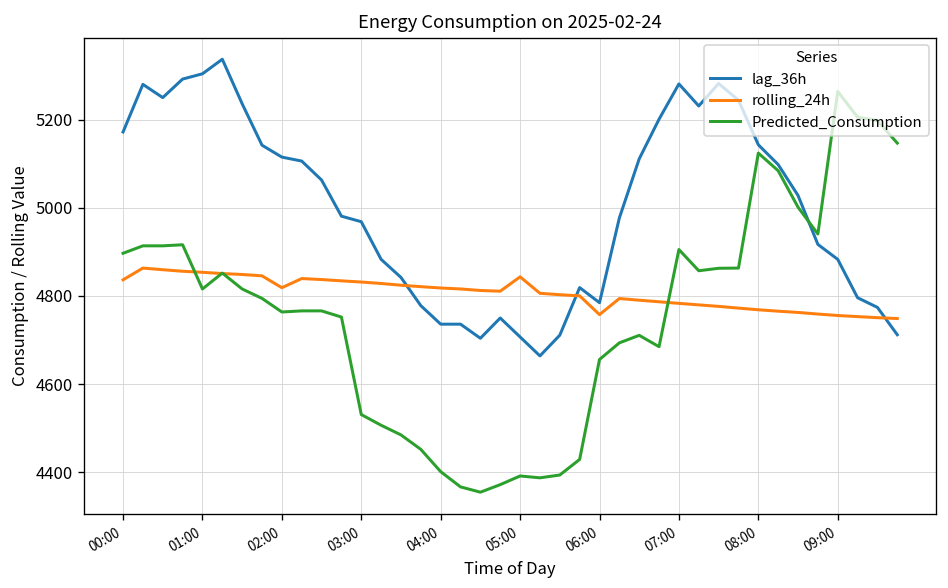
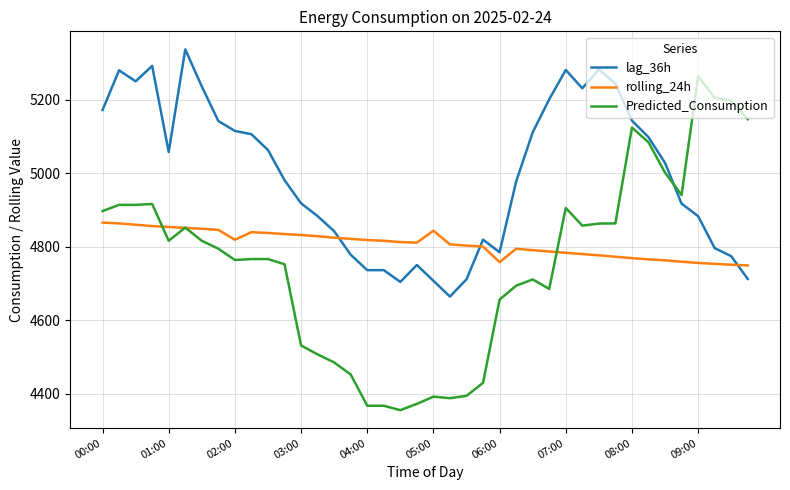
rolling_24h, 00:00: 4840 -> 4870
lag_36h, 01:00: 5300 -> 5060
lag_36h, 03:00: 4970 -> 4920
Predicted_Consumption, 04:00: 4400 -> 4370
